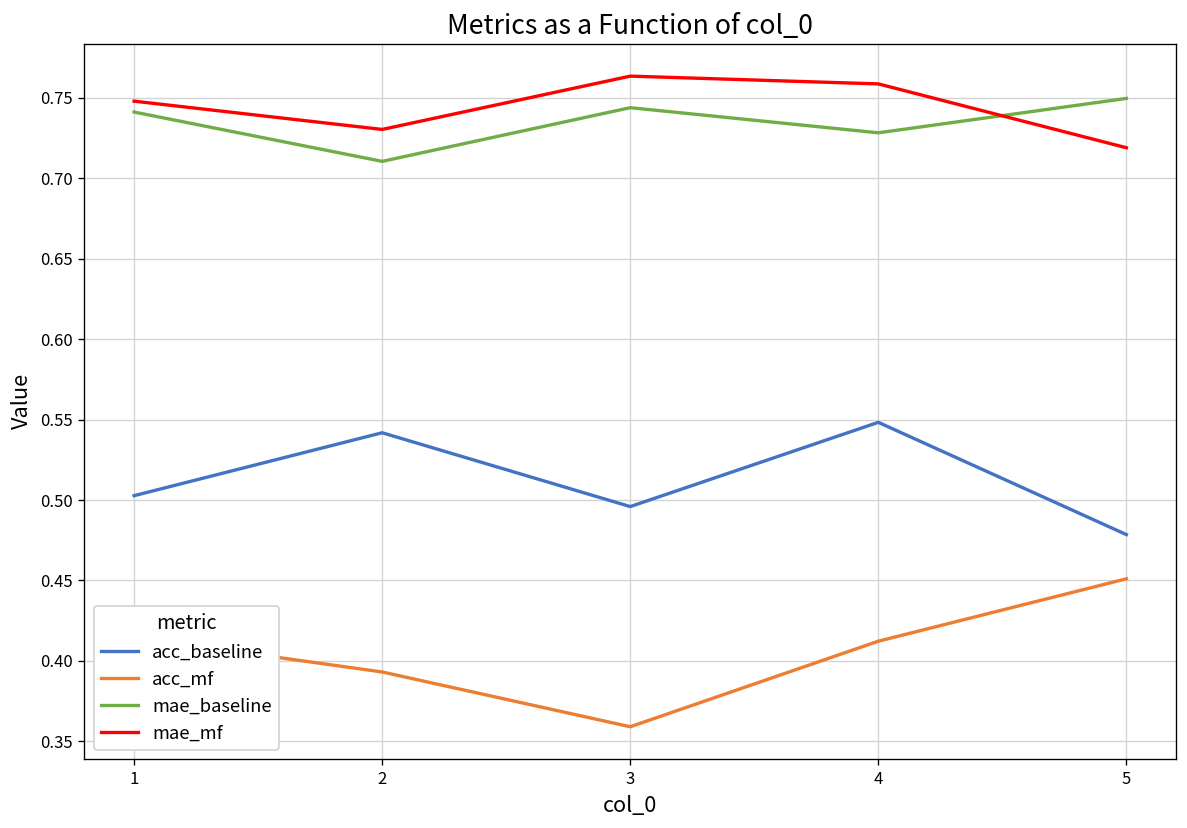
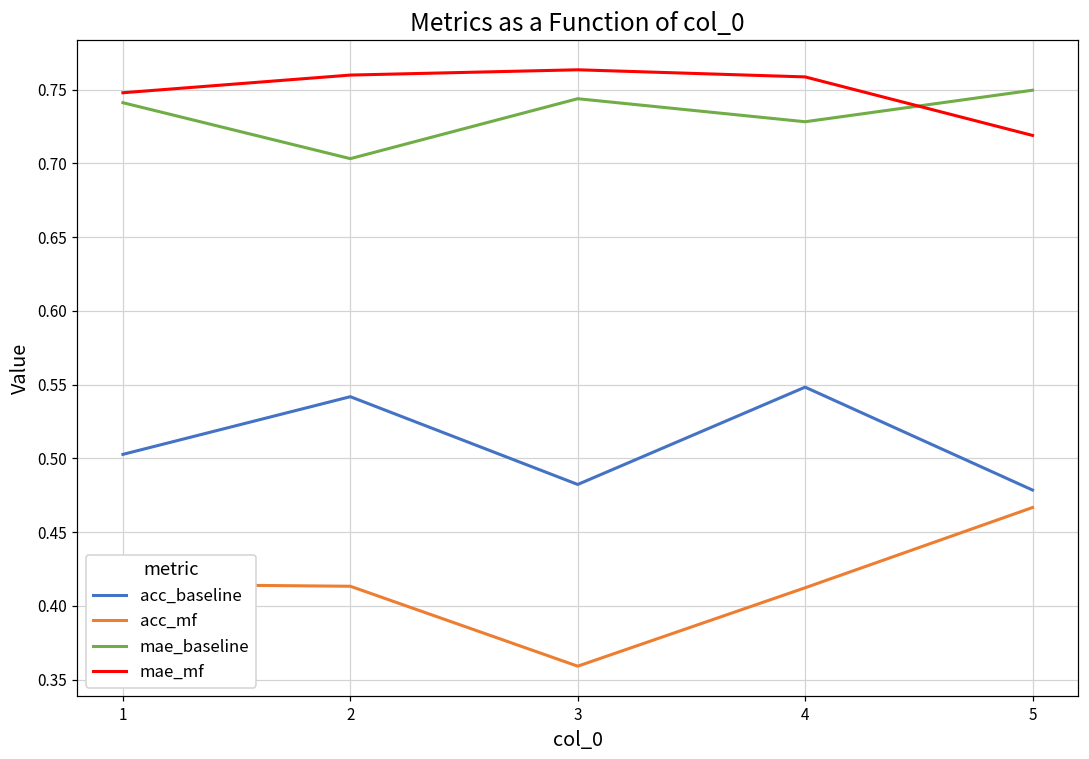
acc_mf, 2: 0.393 -> 0.413
mae_baseline, 2: 0.711 -> 0.703
mae_mf, 2: 0.730 -> 0.760
acc_baseline, 3: 0.496 -> 0.482
acc_mf, 5: 0.451 -> 0.467
